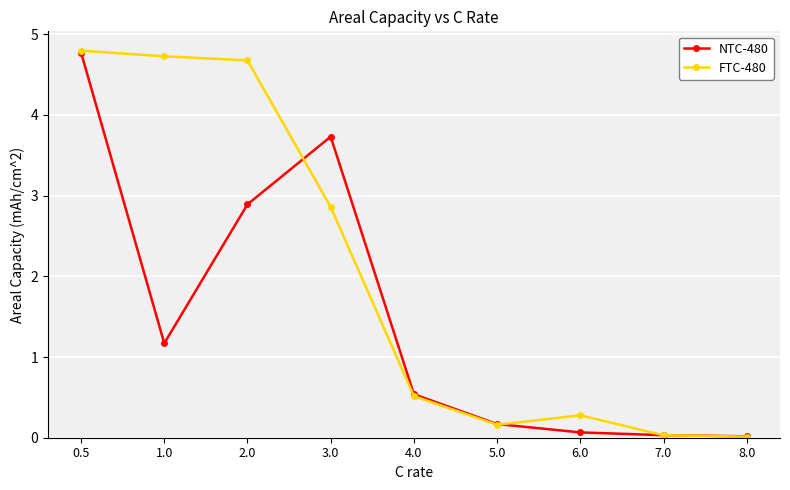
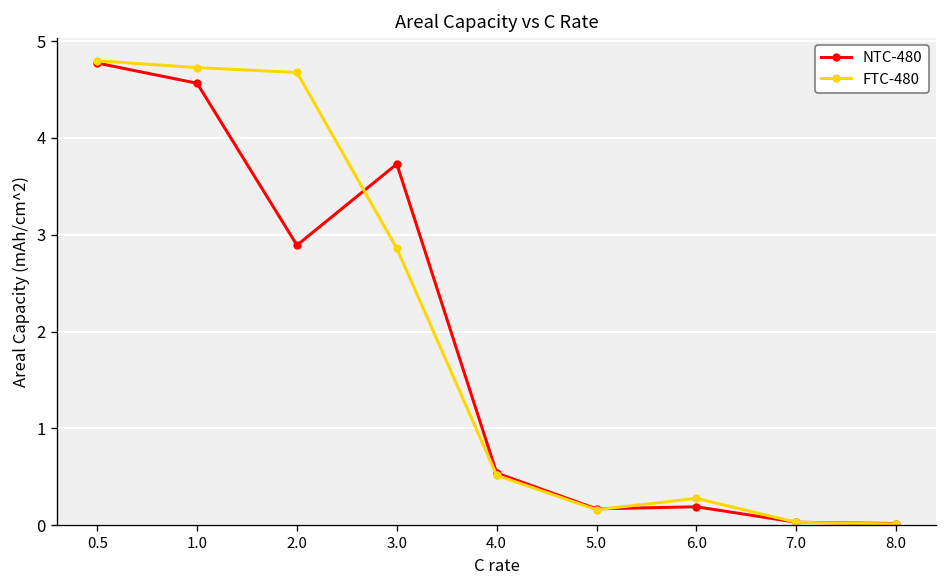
NTC-480, 1.0: 1.2 -> 4.6
NTC-480, 6.0: 0.1 -> 0.2
